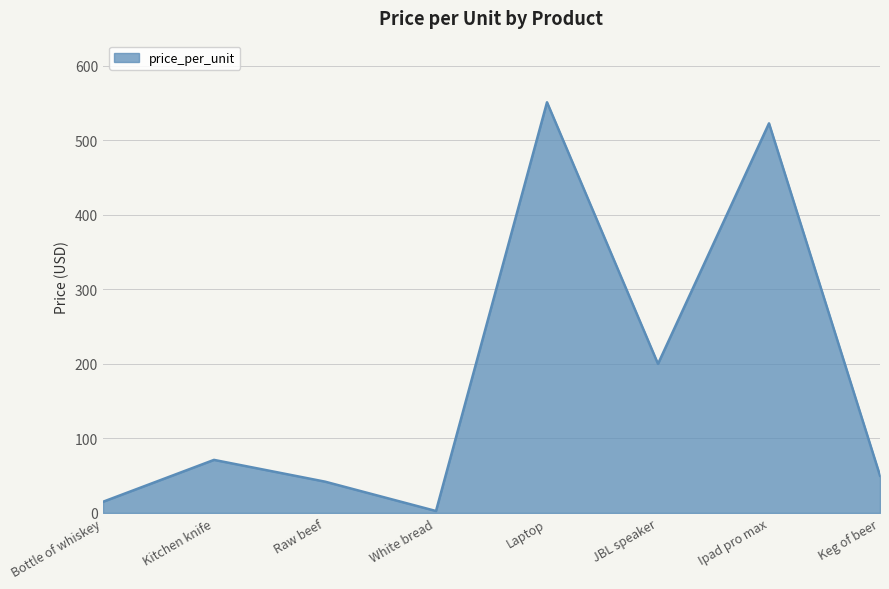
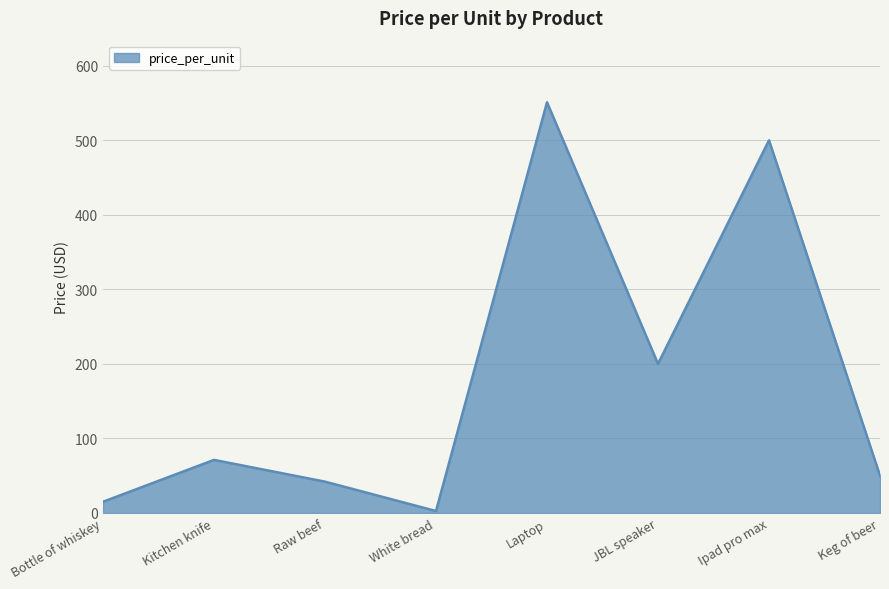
Ipad pro max: 520 -> 500
